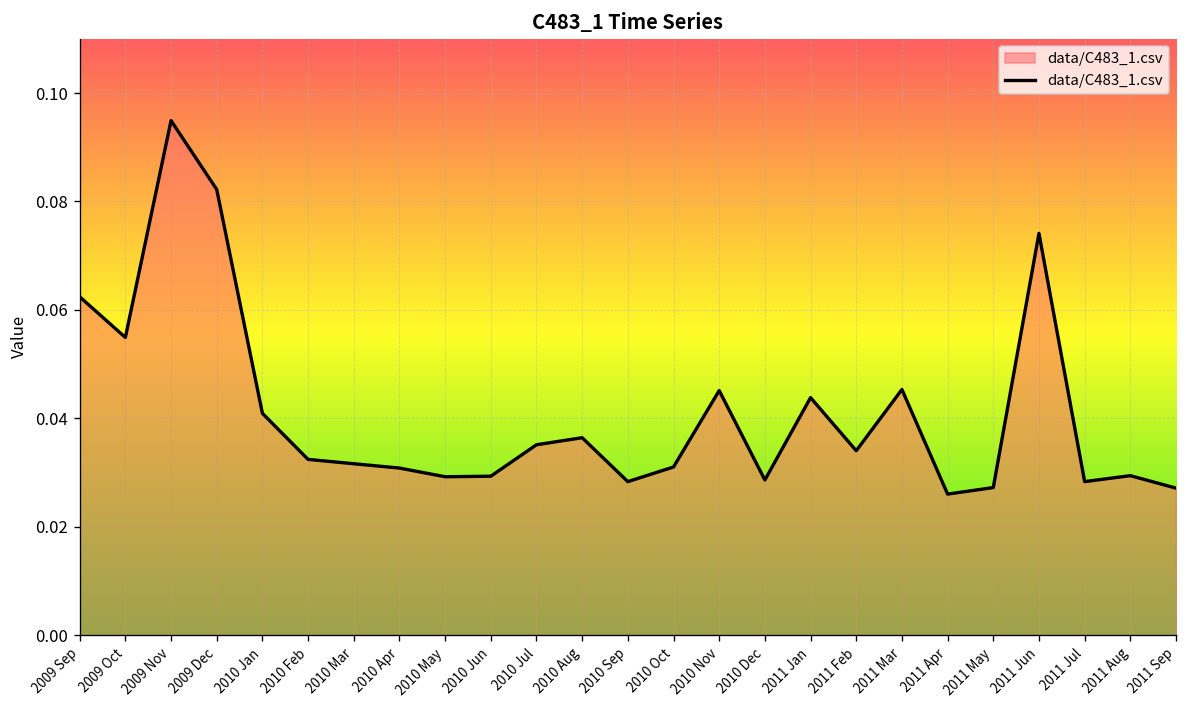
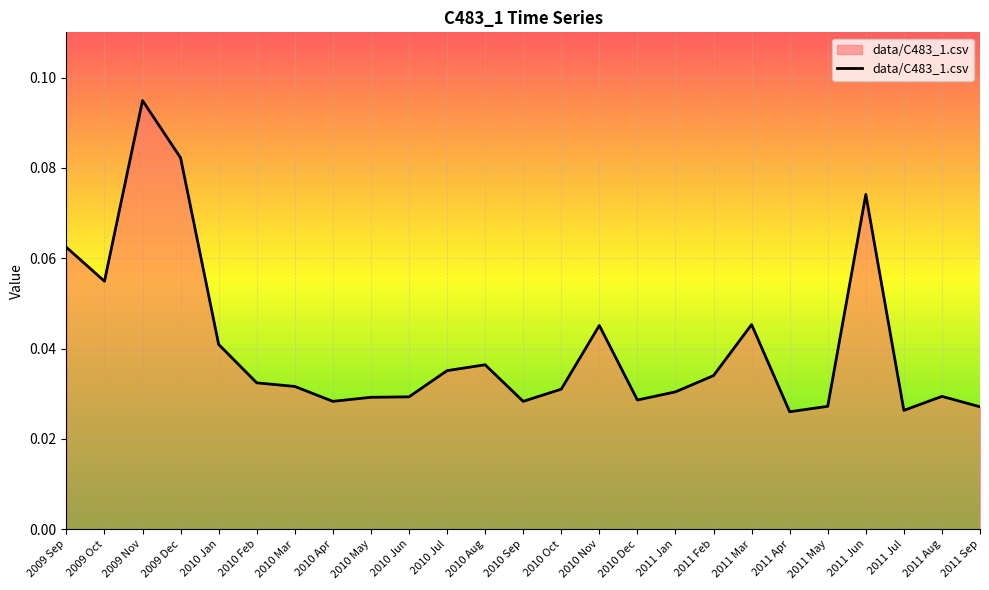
2010 Apr: 0.031 -> 0.028
2011 Jan: 0.044 -> 0.030
2011 Jul: 0.028 -> 0.026
